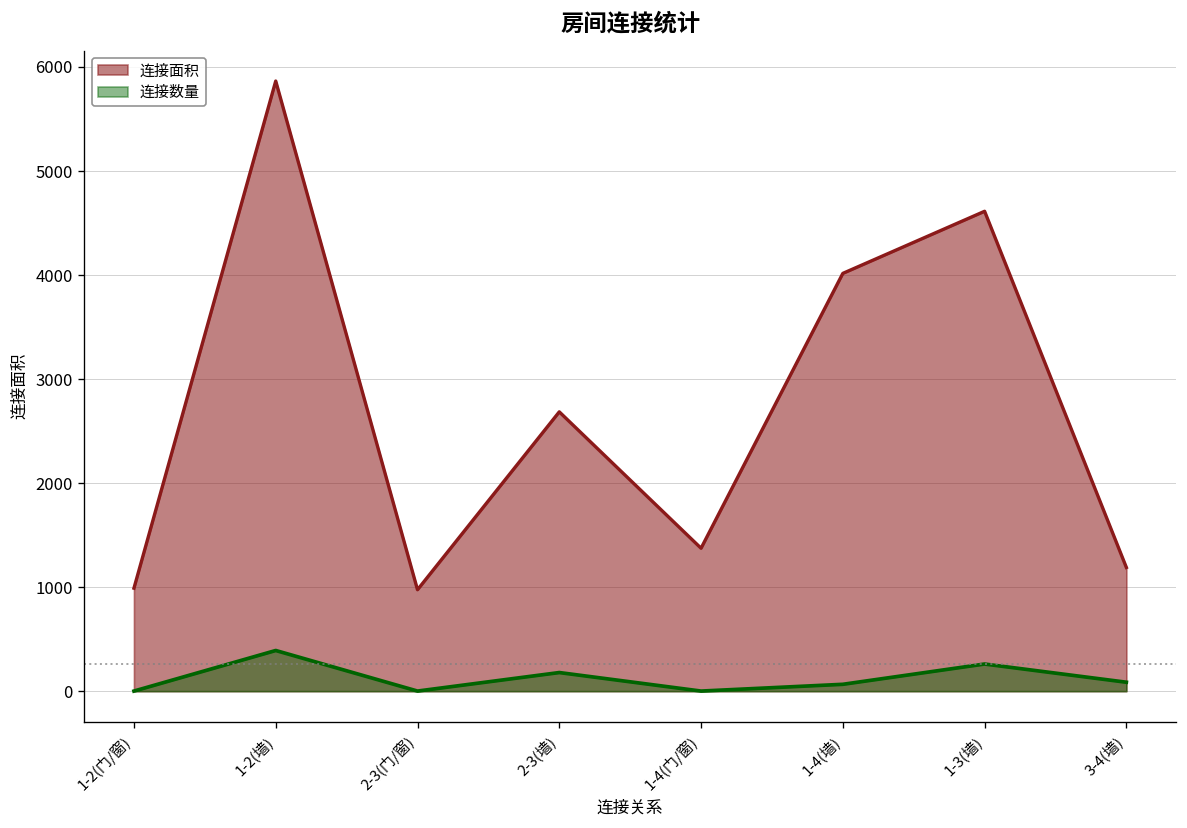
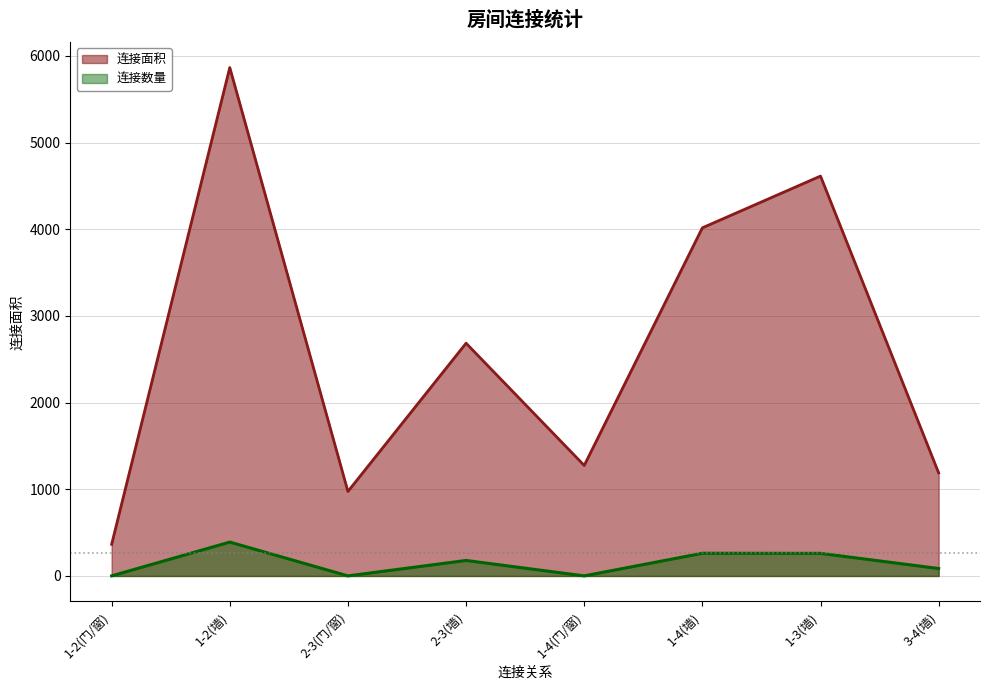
连接面积, 1-2(门/窗): 1000 -> 400
连接面积, 1-4(门/窗): 1400 -> 1300
连接数量, 1-4(墙): 100 -> 300
